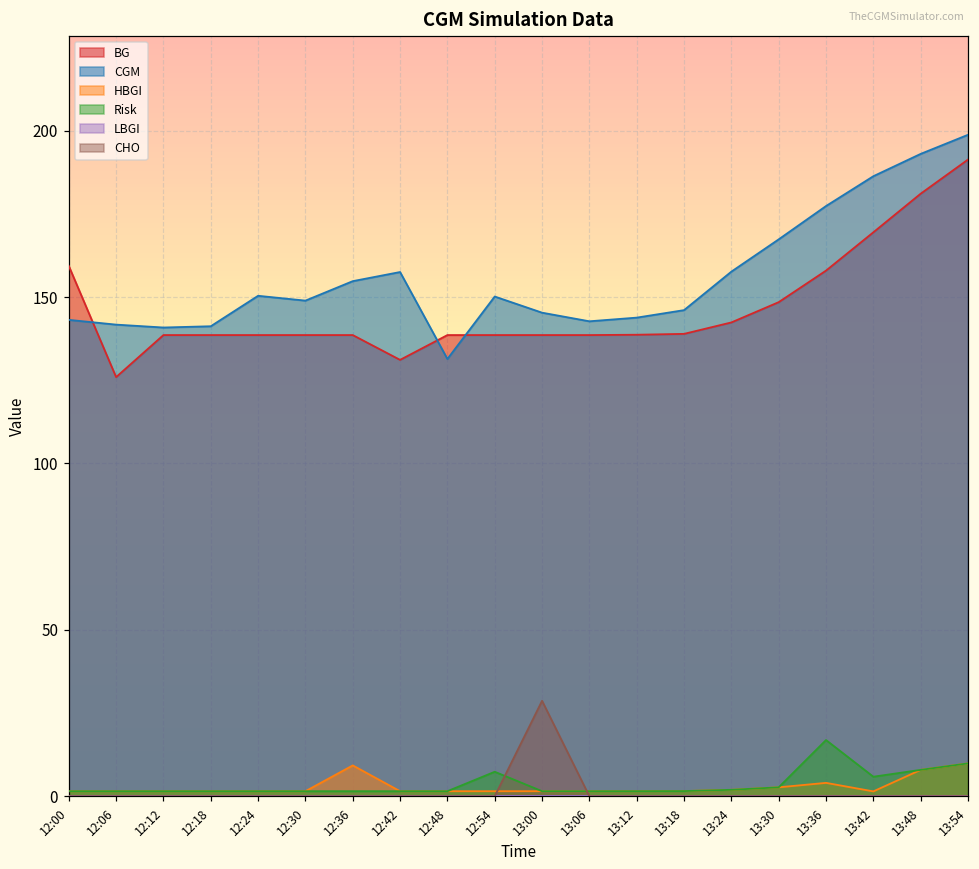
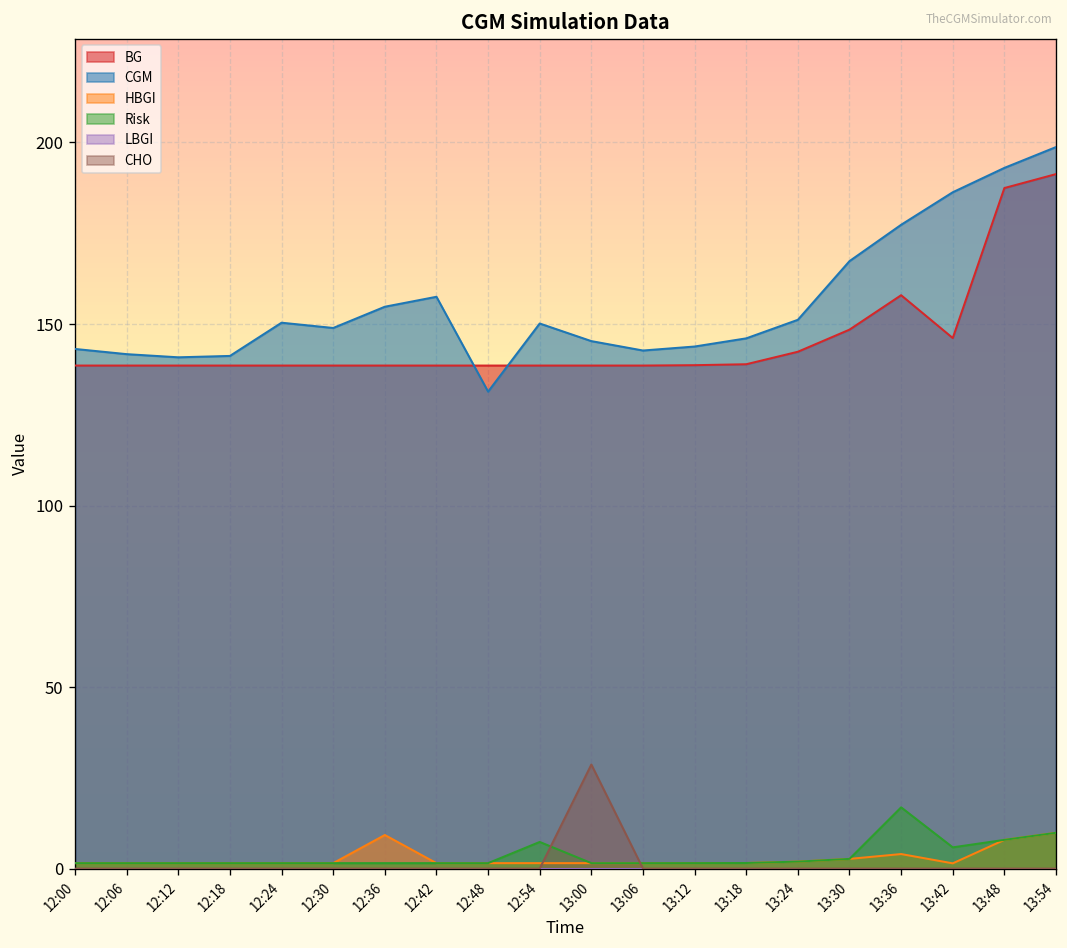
BG, 12:00: 159 -> 139
BG, 12:06: 126 -> 139
BG, 12:42: 131 -> 139
CGM, 13:24: 158 -> 151
BG, 13:42: 169 -> 146
BG, 13:48: 181 -> 187
